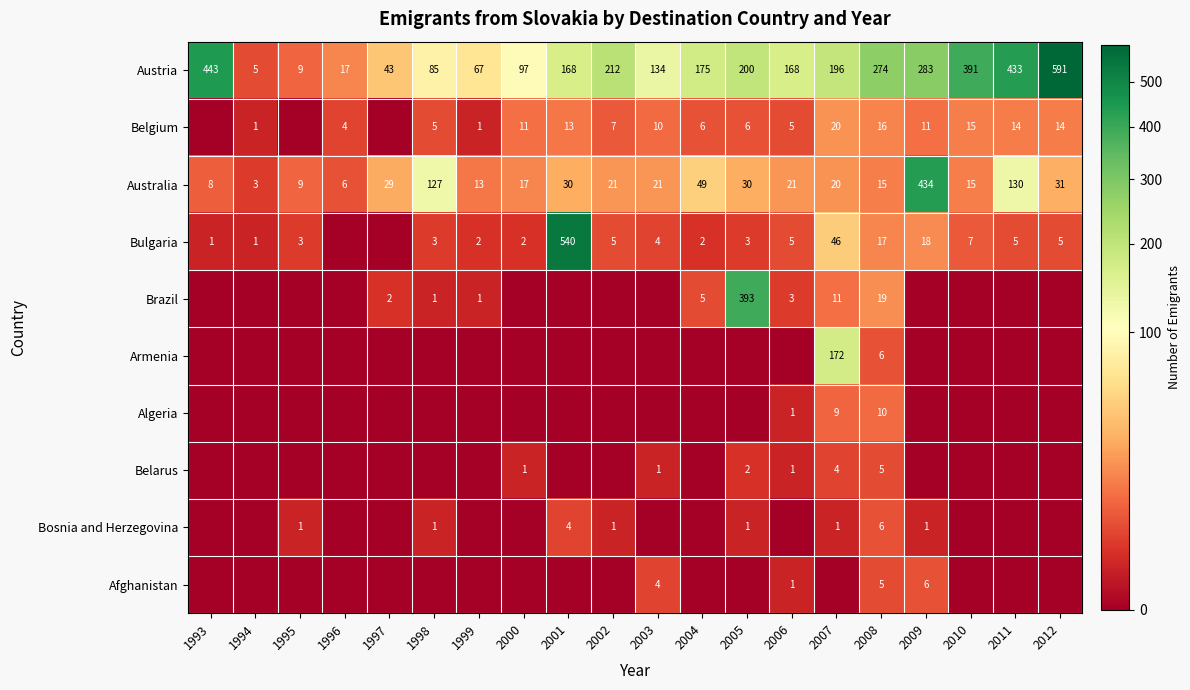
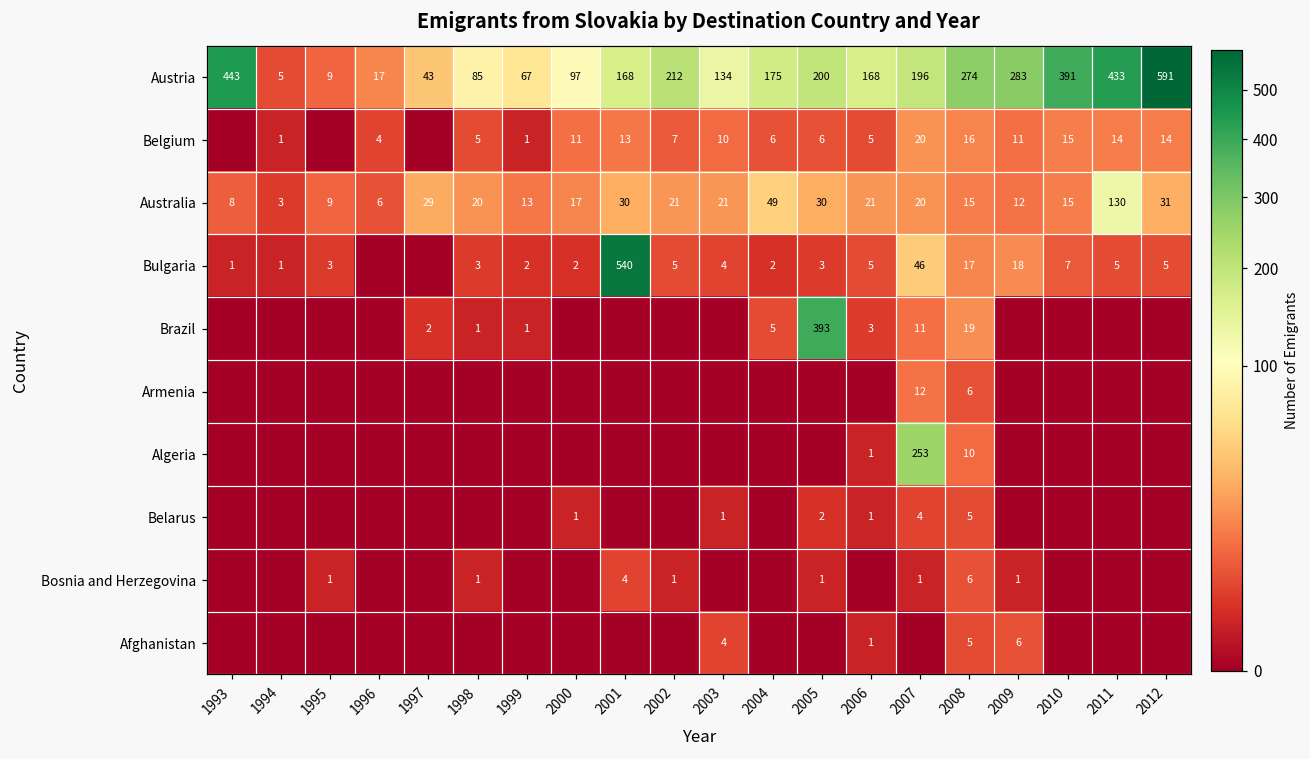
Australia, 1998: 127 -> 20
Australia, 2009: 434 -> 12
Armenia, 2007: 172 -> 12
Algeria, 2007: 9 -> 253
